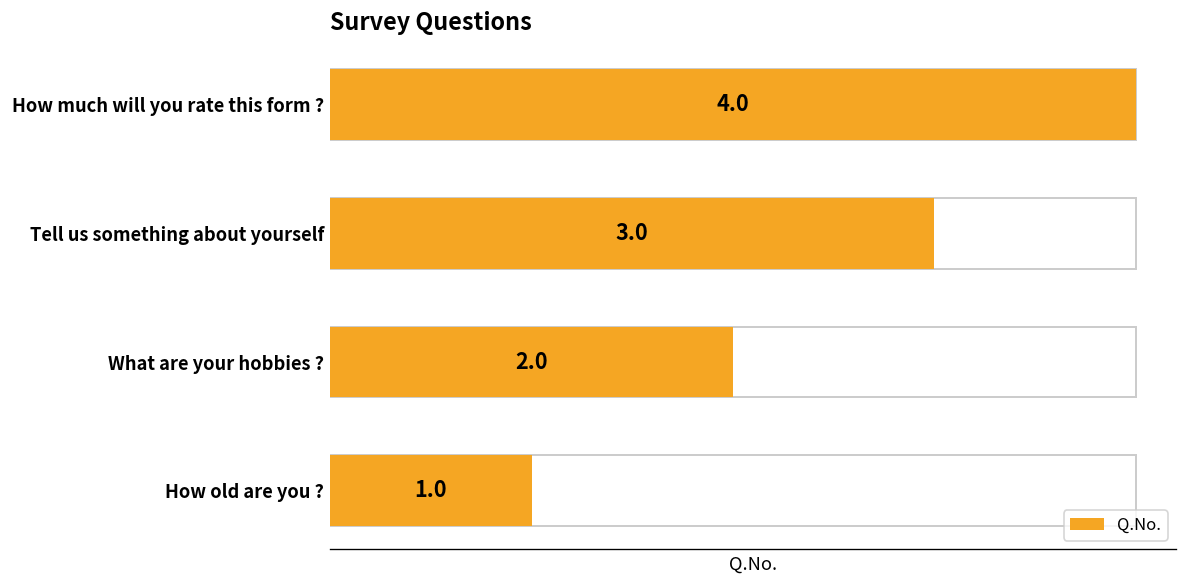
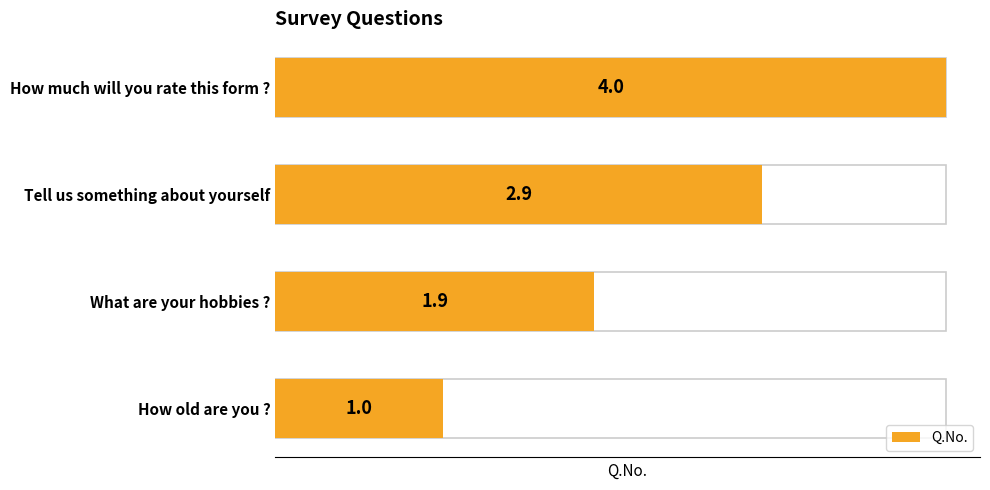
Q.No., Tell us something about yourself: 3.0 -> 2.9
Q.No., What are your hobbies ?: 2.0 -> 1.9
